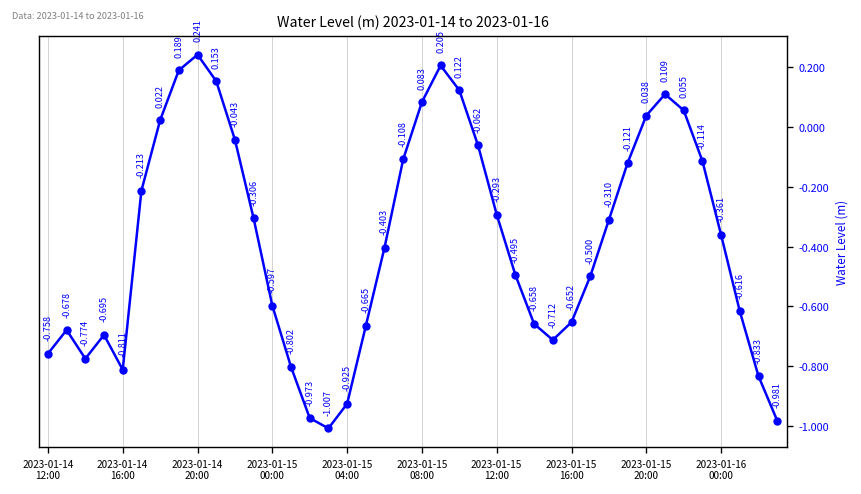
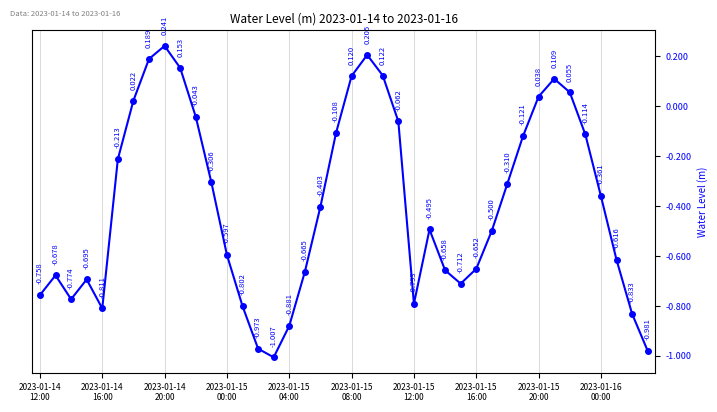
2023-01-15 04:00: -0.925 -> -0.881
2023-01-15 08:00: 0.083 -> 0.120
2023-01-15 12:00: -0.293 -> -0.793
